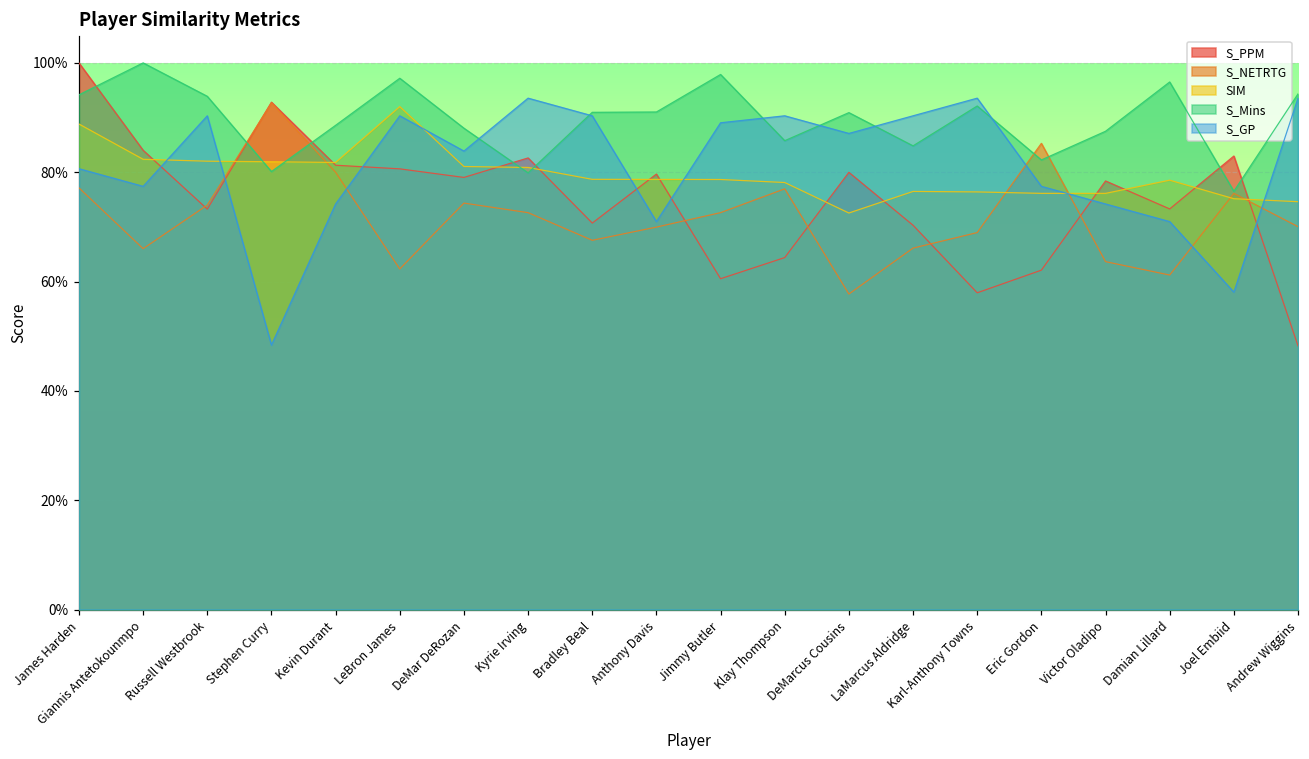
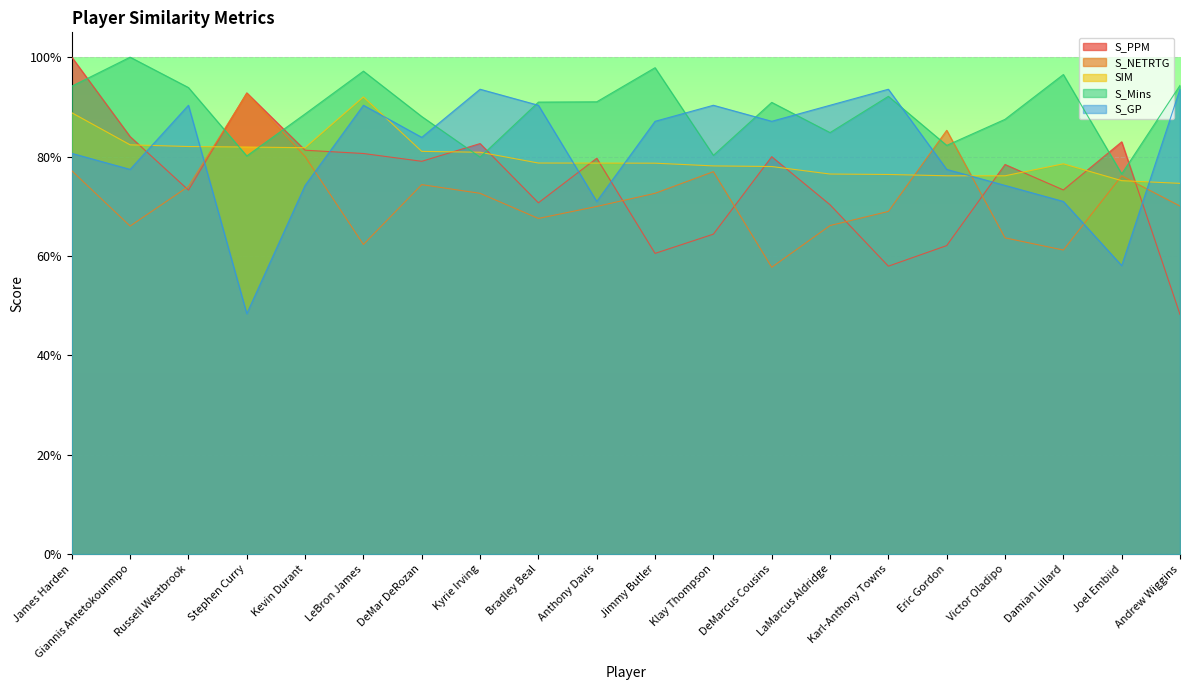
S_GP, Jimmy Butler: 89% -> 87%
S_Mins, Klay Thompson: 86% -> 80%
SIM, DeMarcus Cousins: 73% -> 78%
